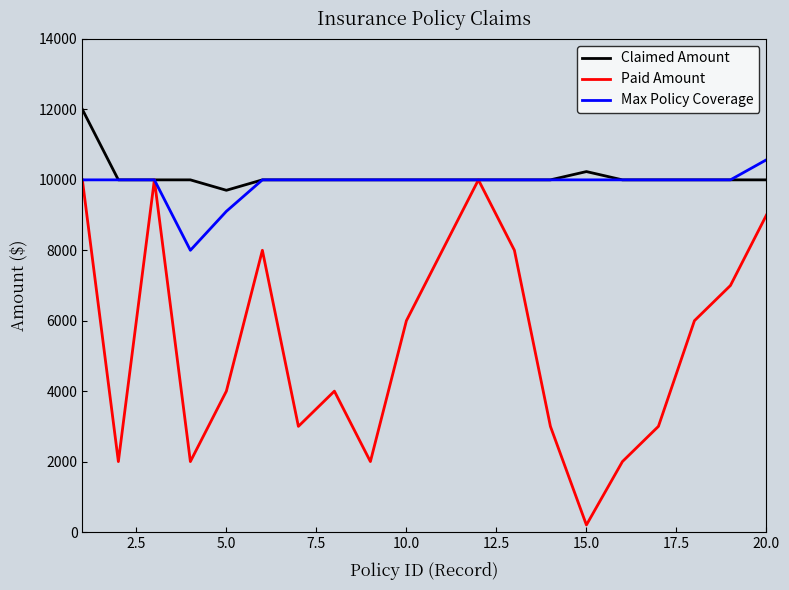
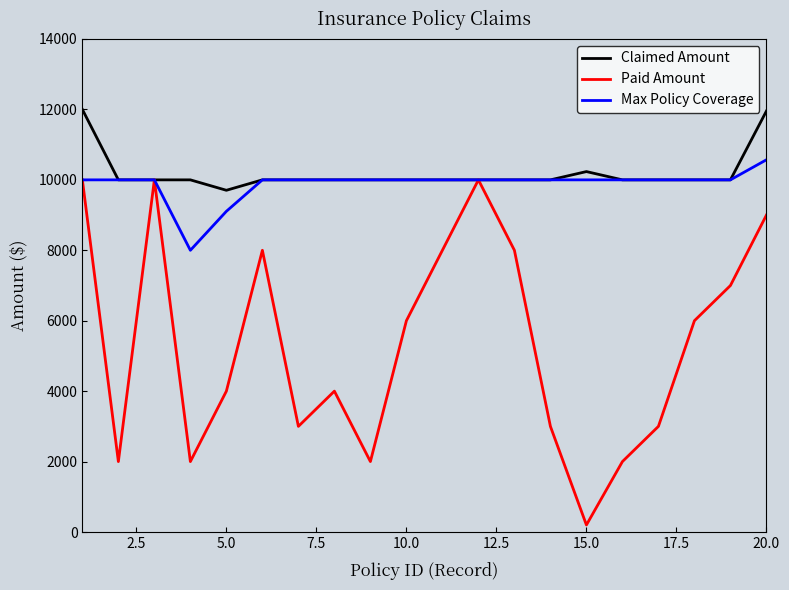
Claimed Amount, 20.0: 10000 -> 12000
